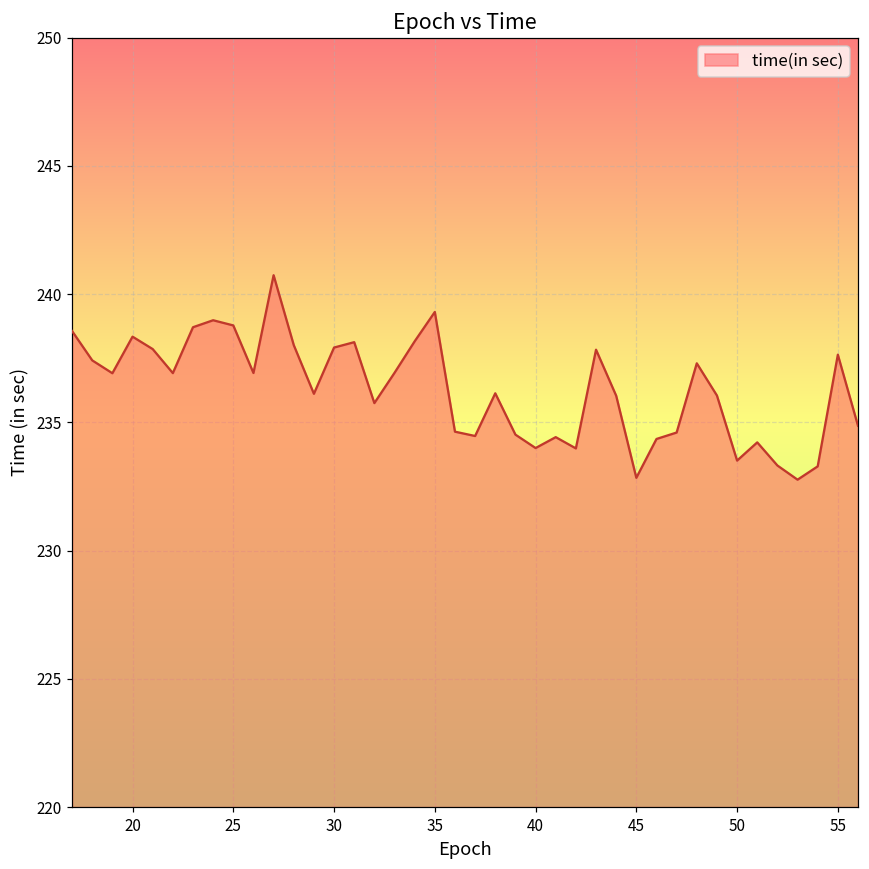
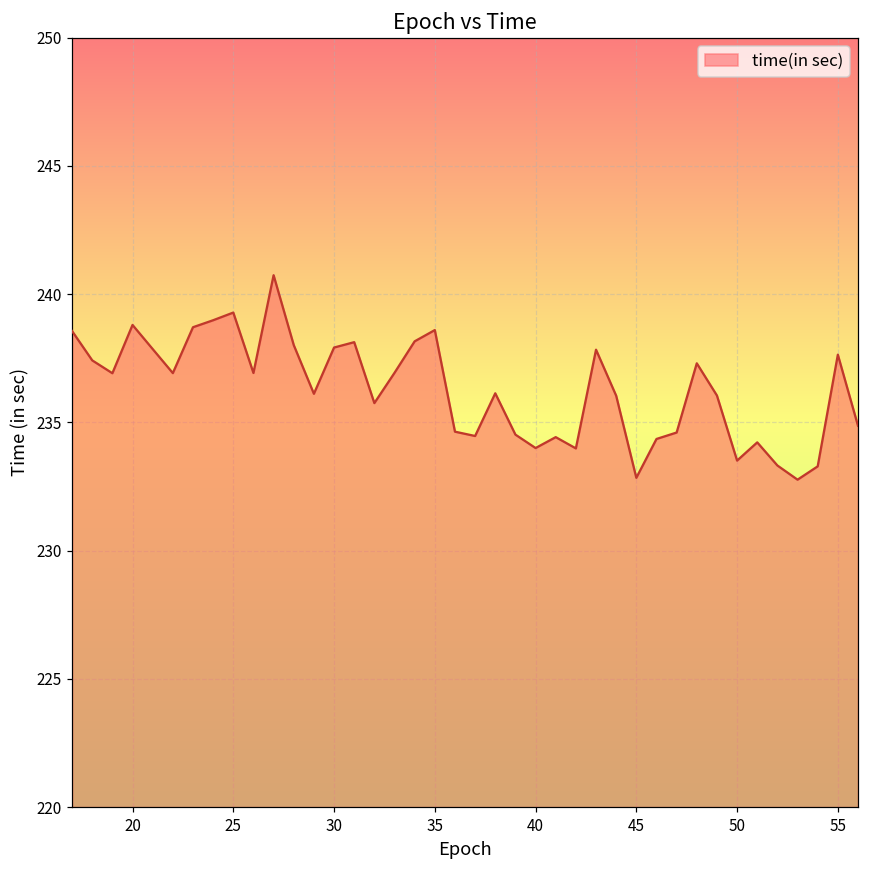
20: 238.3 -> 238.8
25: 238.8 -> 239.3
35: 239.3 -> 238.6
